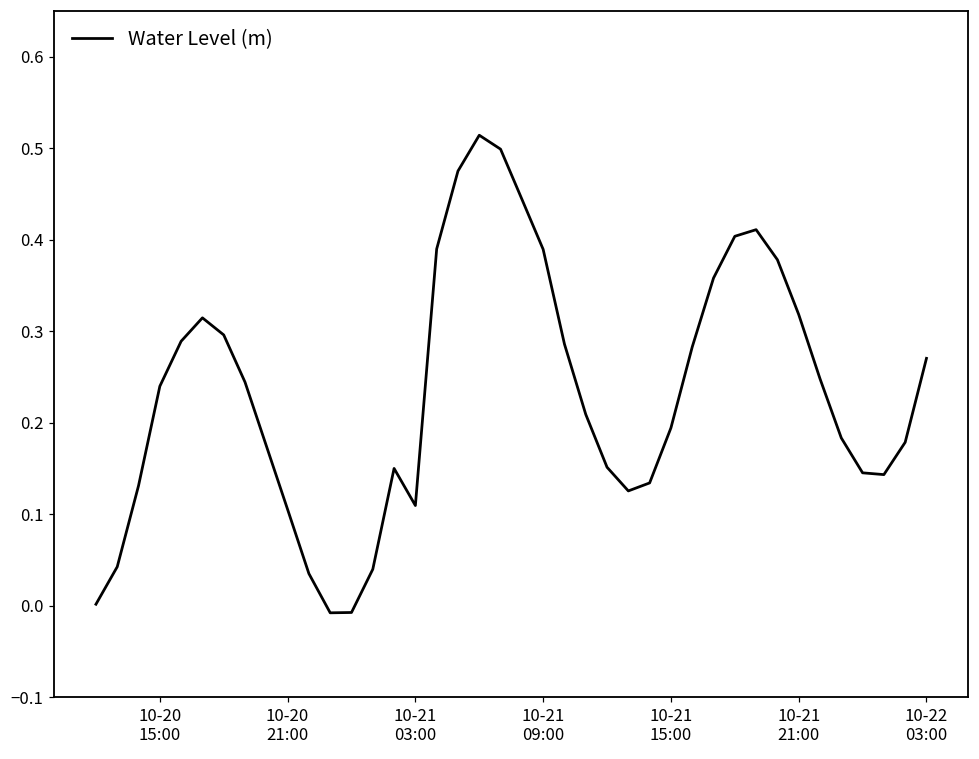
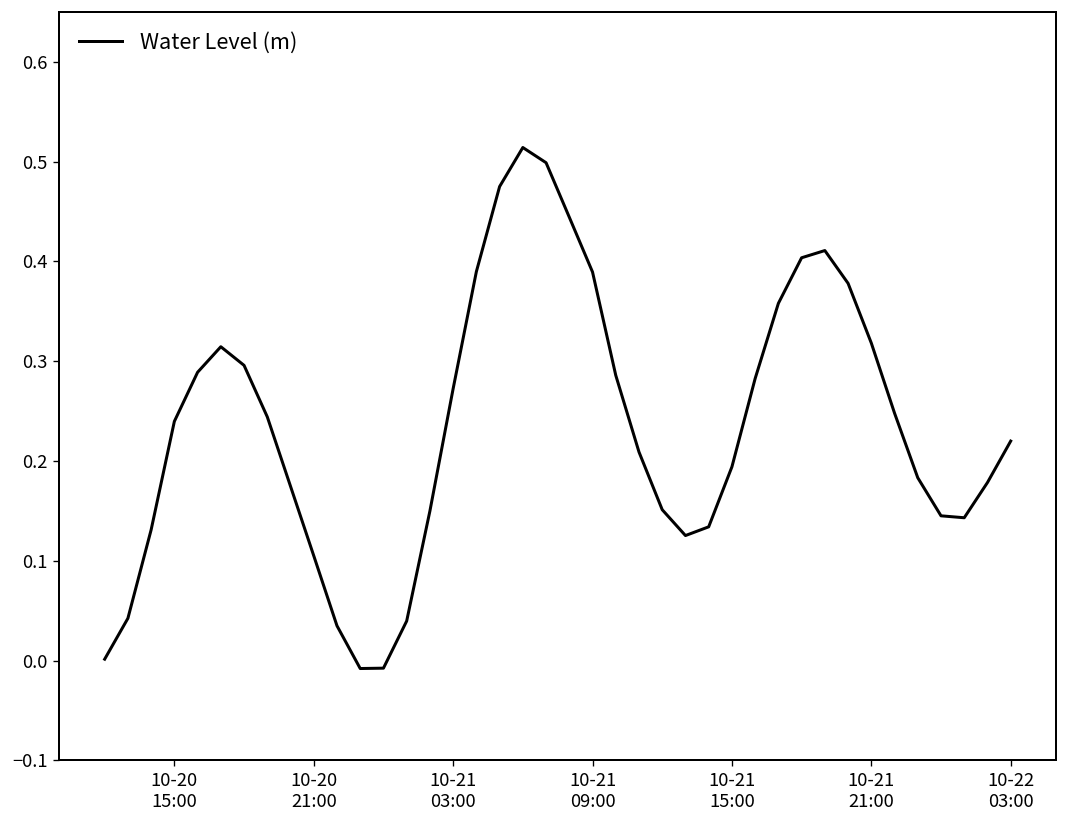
10-21 03:00: 0.11 -> 0.27
10-22 03:00: 0.27 -> 0.22
